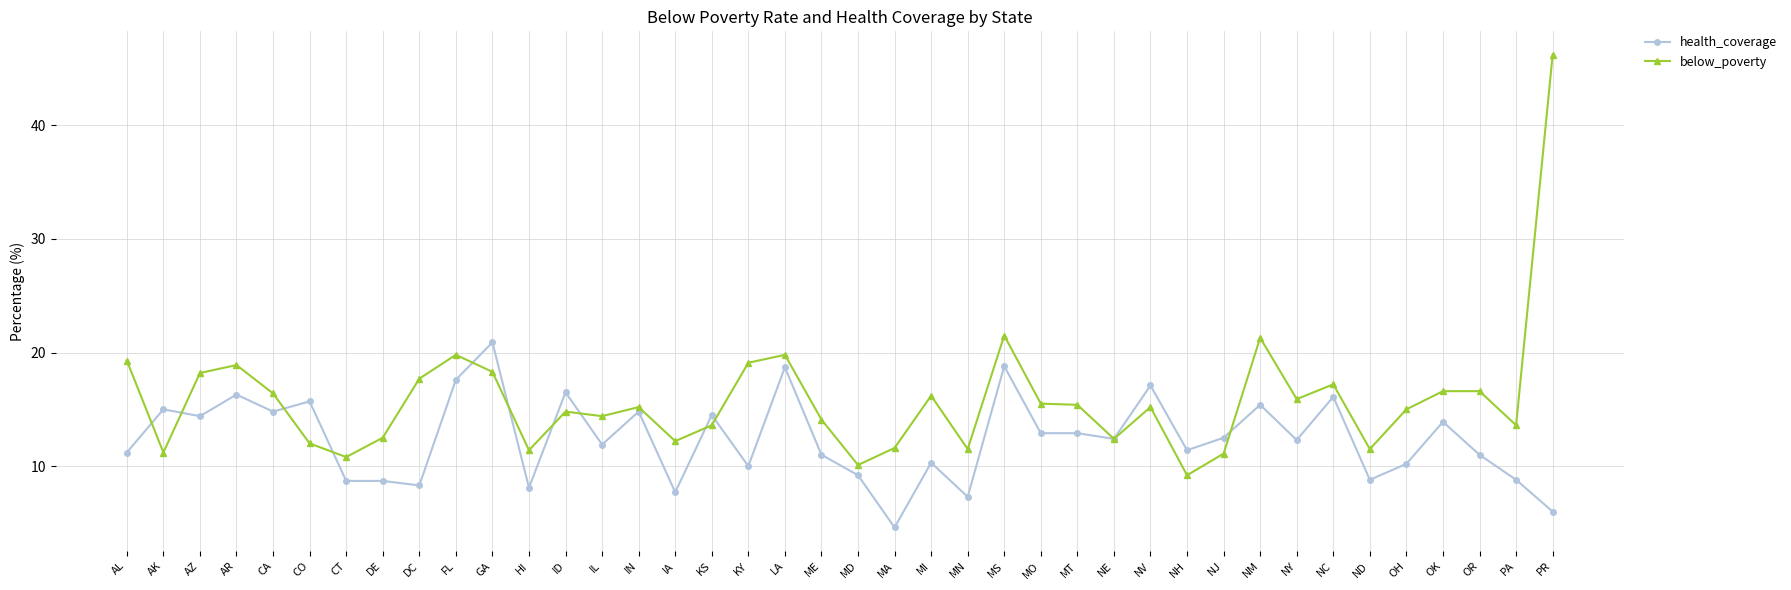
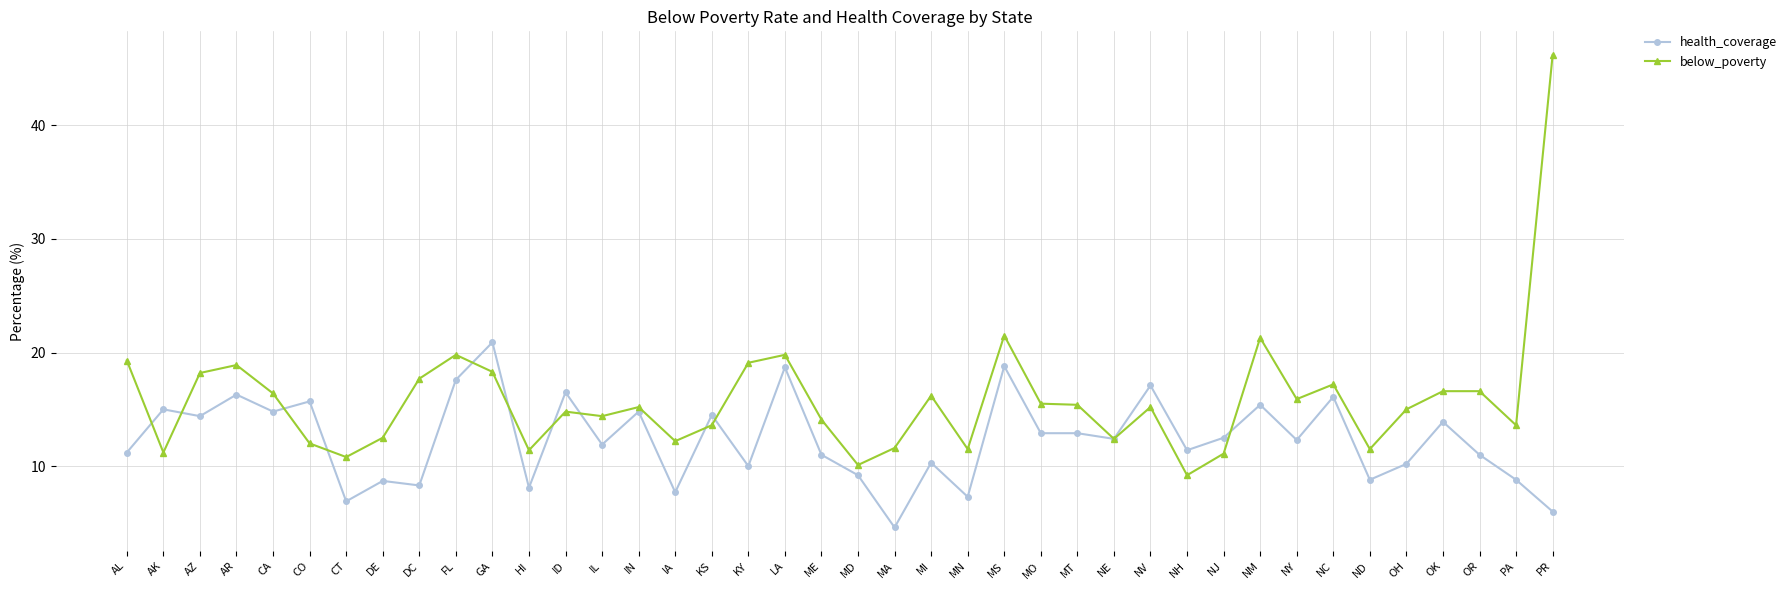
health_coverage, CT: 8.7 -> 6.9
